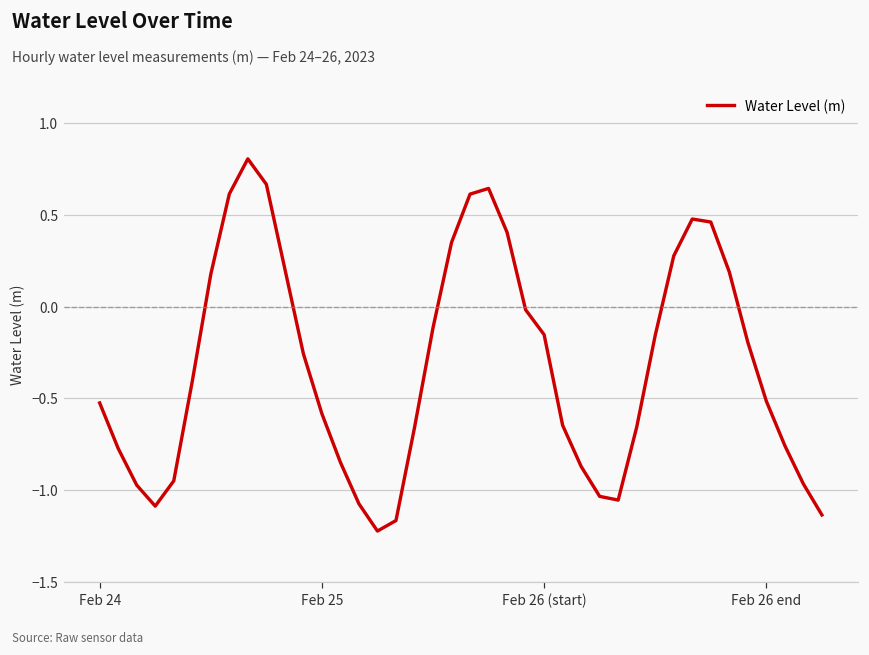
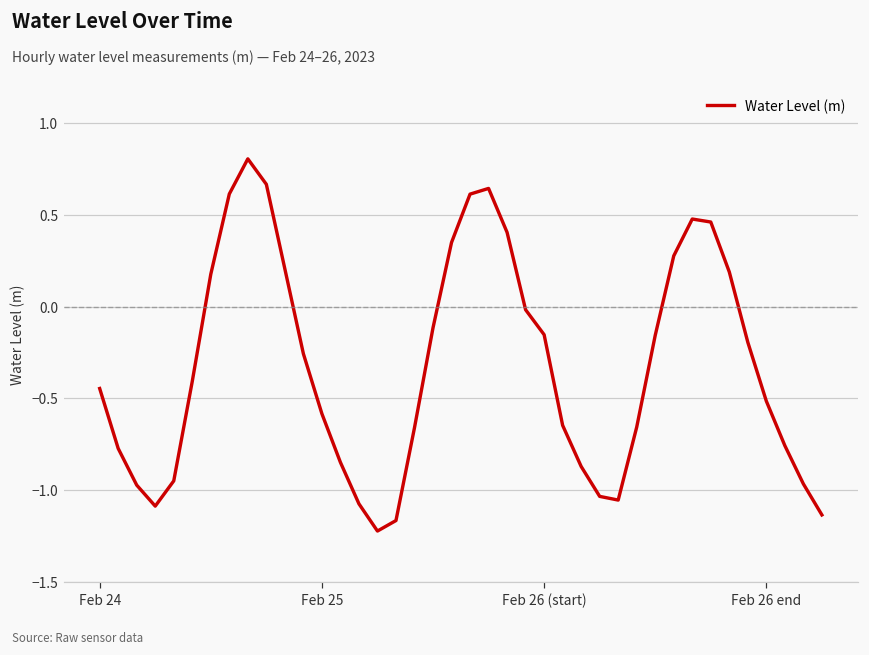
Feb 24: -0.52 -> -0.45
